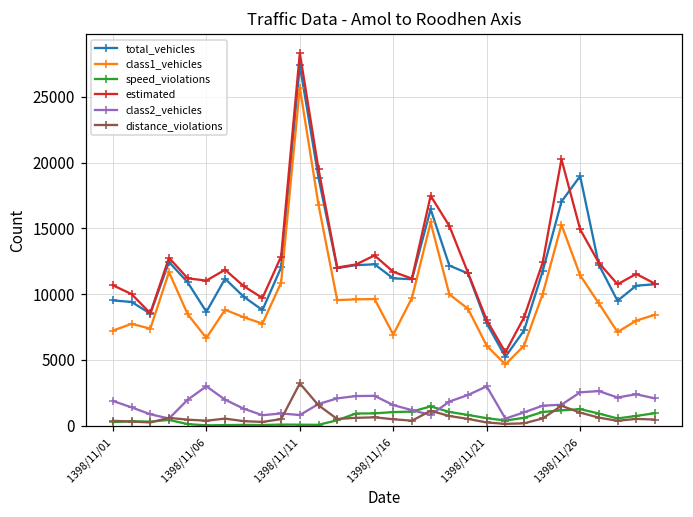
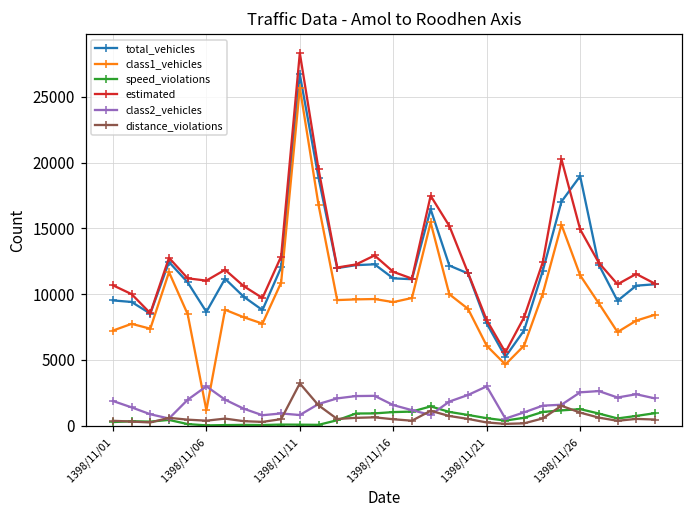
class1_vehicles, 1398/11/06: 6700 -> 1200
total_vehicles, 1398/11/11: 27400 -> 26700
class1_vehicles, 1398/11/16: 6900 -> 9400
